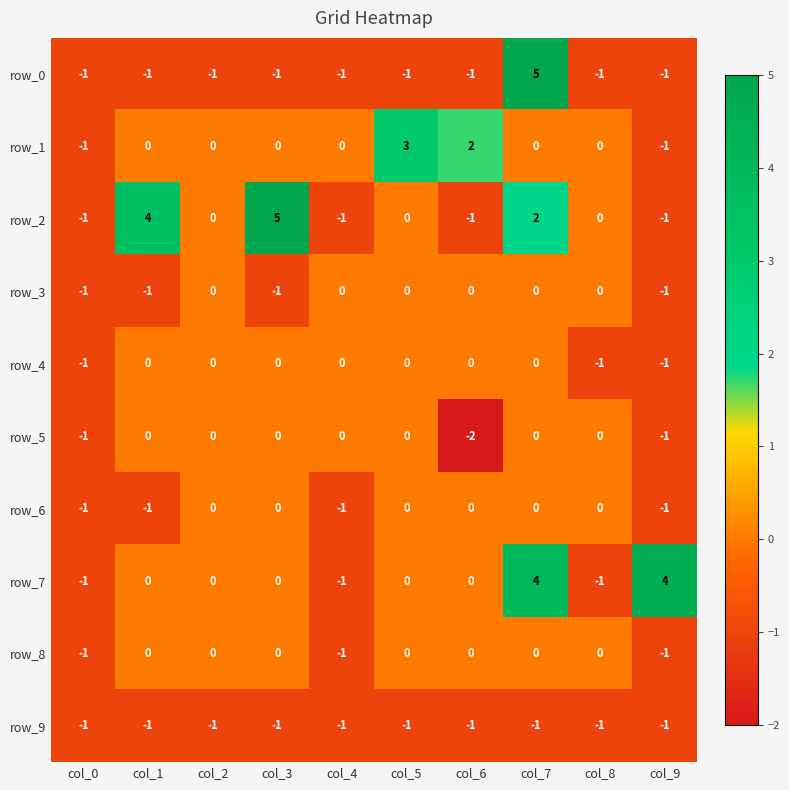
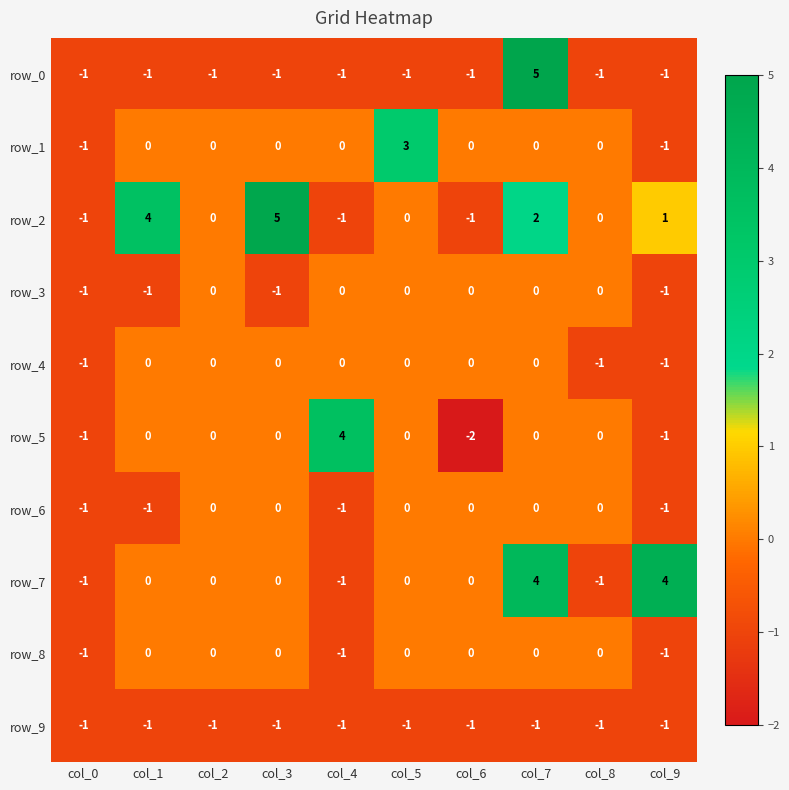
row_1, col_6: 2 -> 0
row_2, col_9: -1 -> 1
row_5, col_4: 0 -> 4
